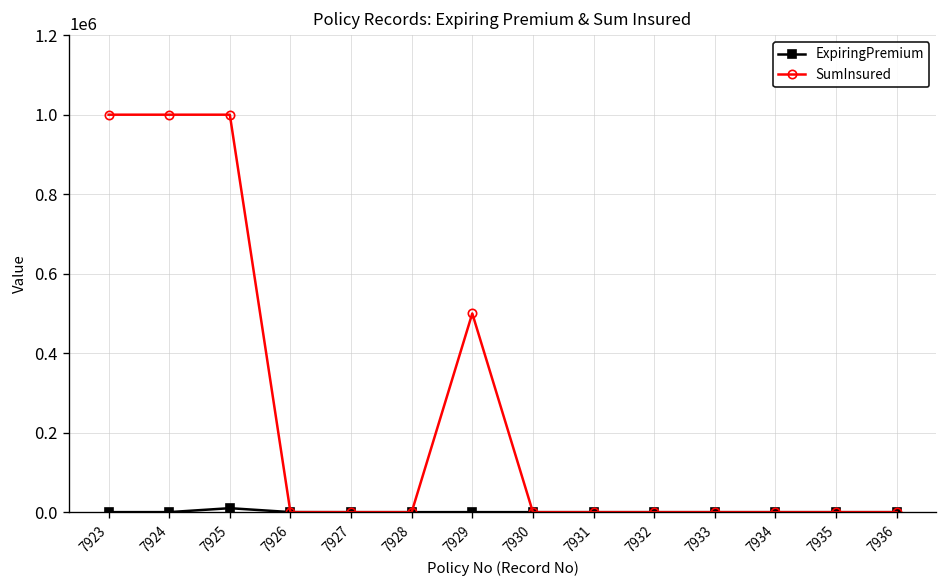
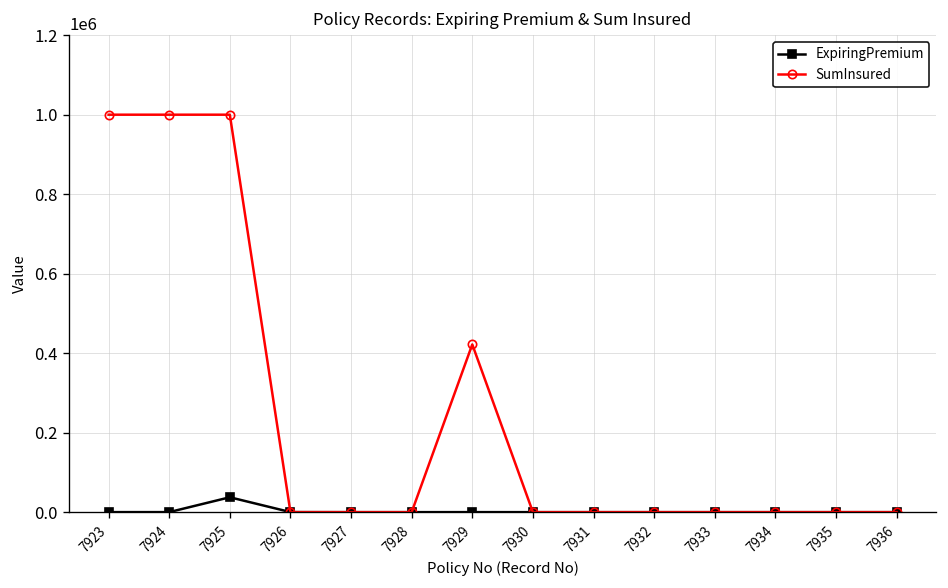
ExpiringPremium, 7925: 10000 -> 40000
SumInsured, 7929: 500000 -> 420000
